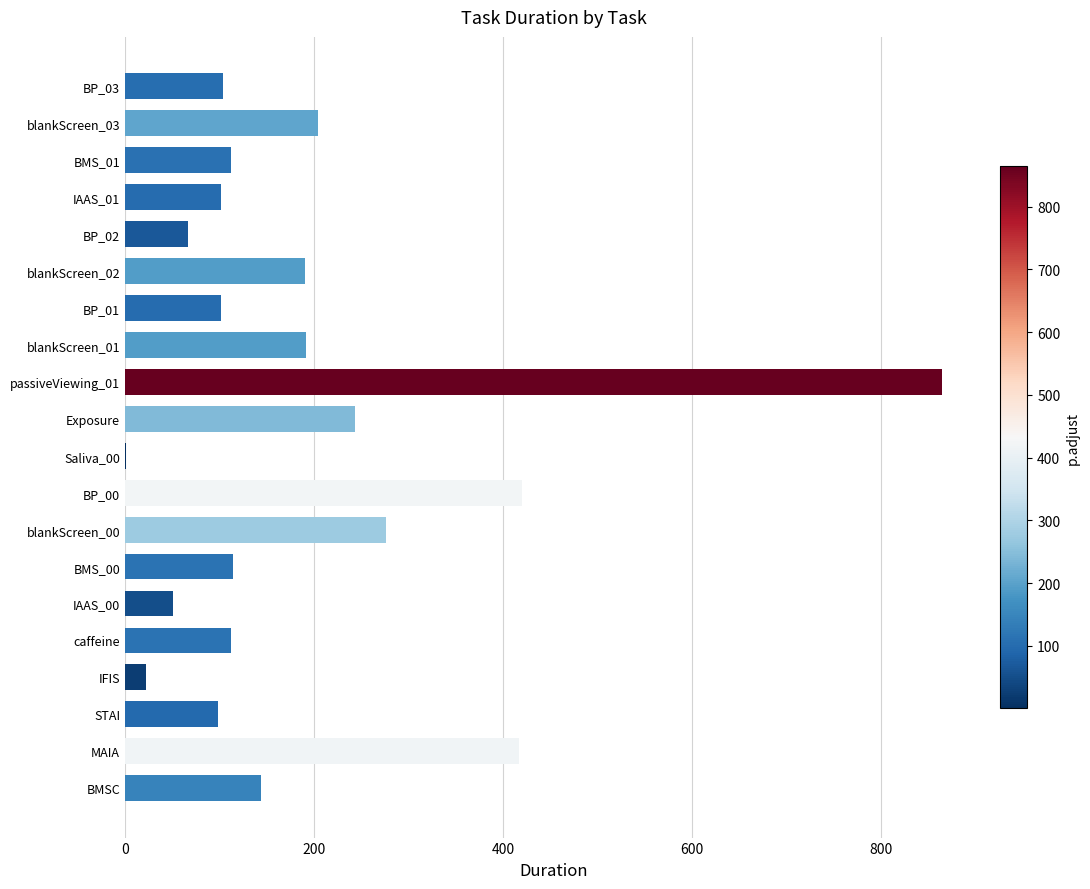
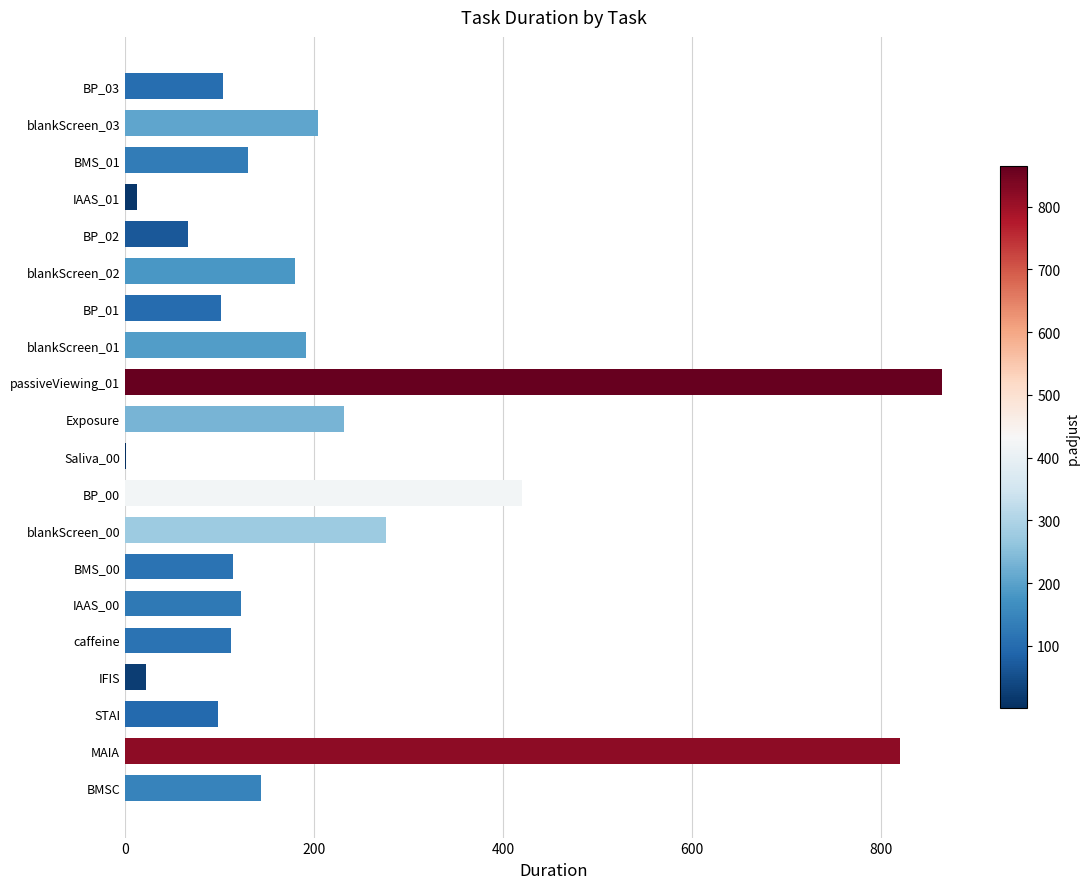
BMS_01: 110 -> 130
IAAS_01: 100 -> 10
blankScreen_02: 190 -> 180
Exposure: 240 -> 230
IAAS_00: 50 -> 120
MAIA: 420 -> 820
